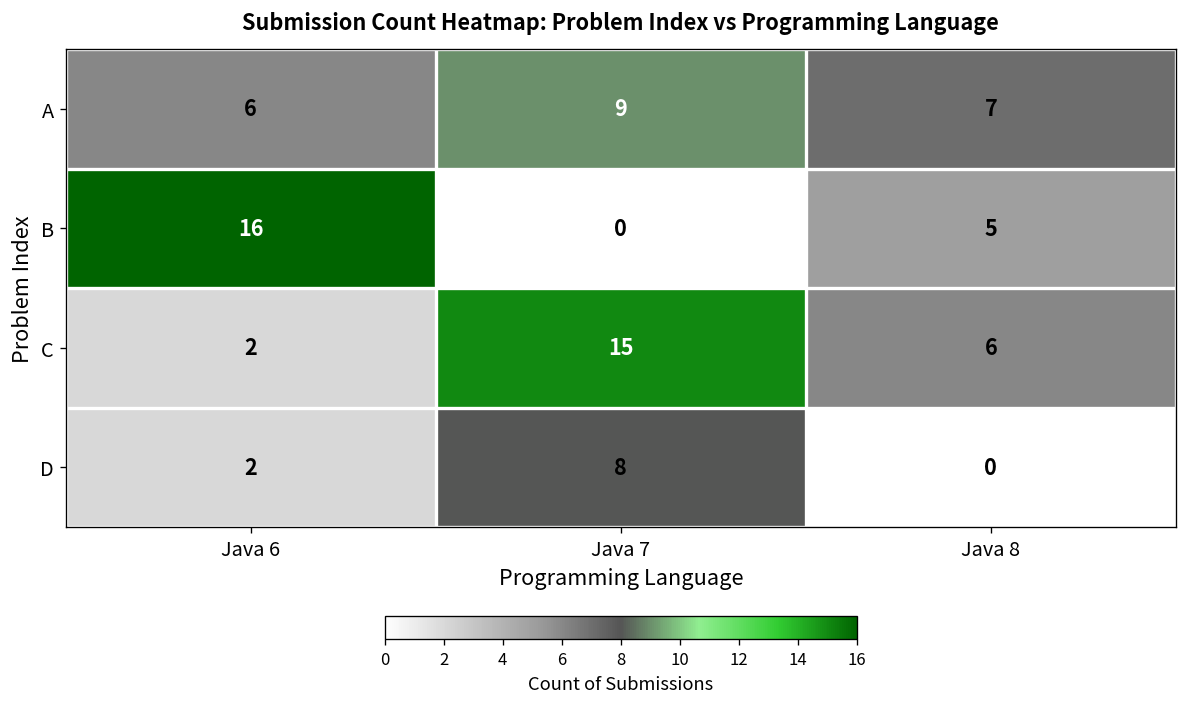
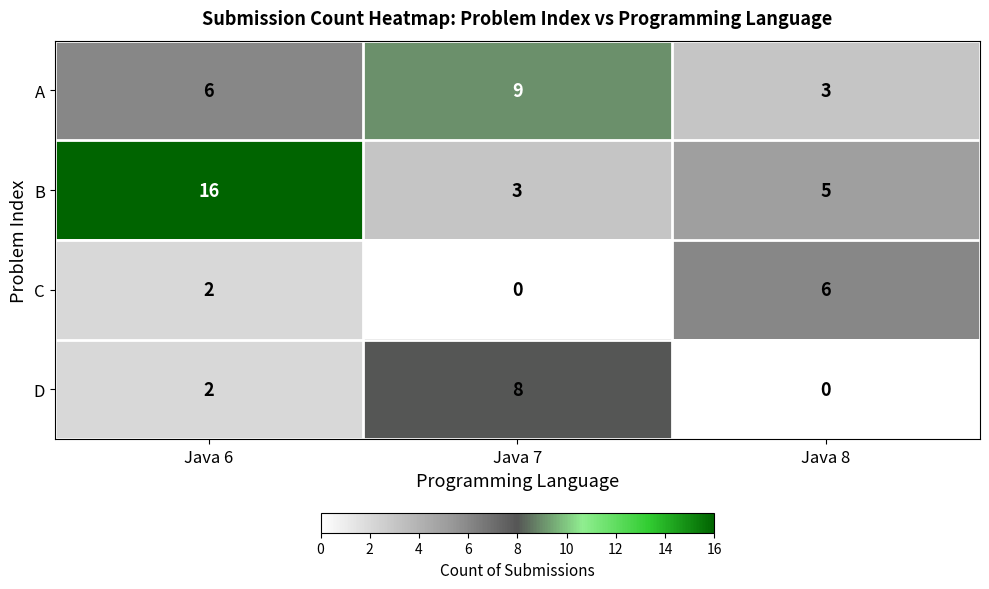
A, Java 8: 7 -> 3
B, Java 7: 0 -> 3
C, Java 7: 15 -> 0
